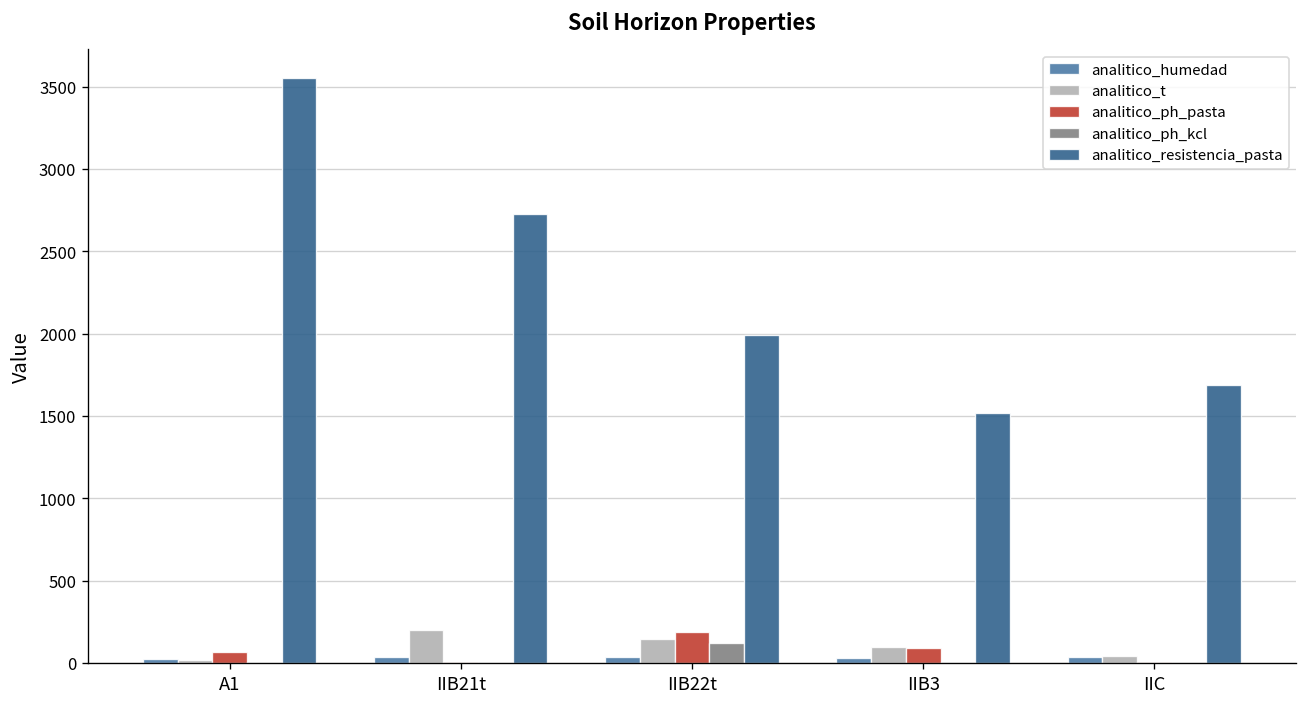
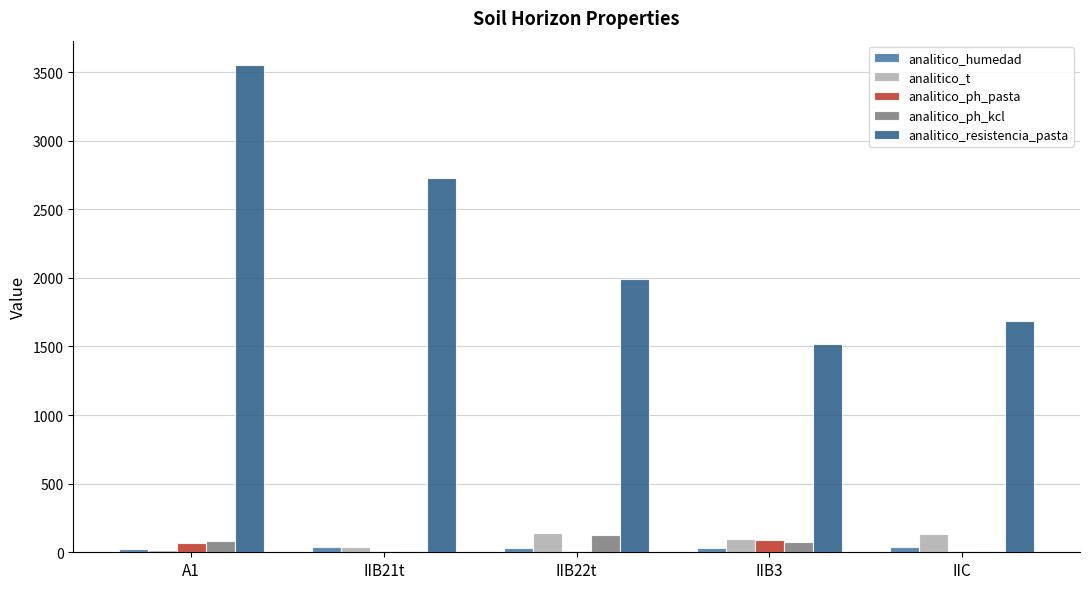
analitico_ph_kcl, A1: 10 -> 80
analitico_t, IIB21t: 200 -> 40
analitico_ph_pasta, IIB22t: 190 -> 10
analitico_ph_kcl, IIB3: 10 -> 80
analitico_t, IIC: 40 -> 130
